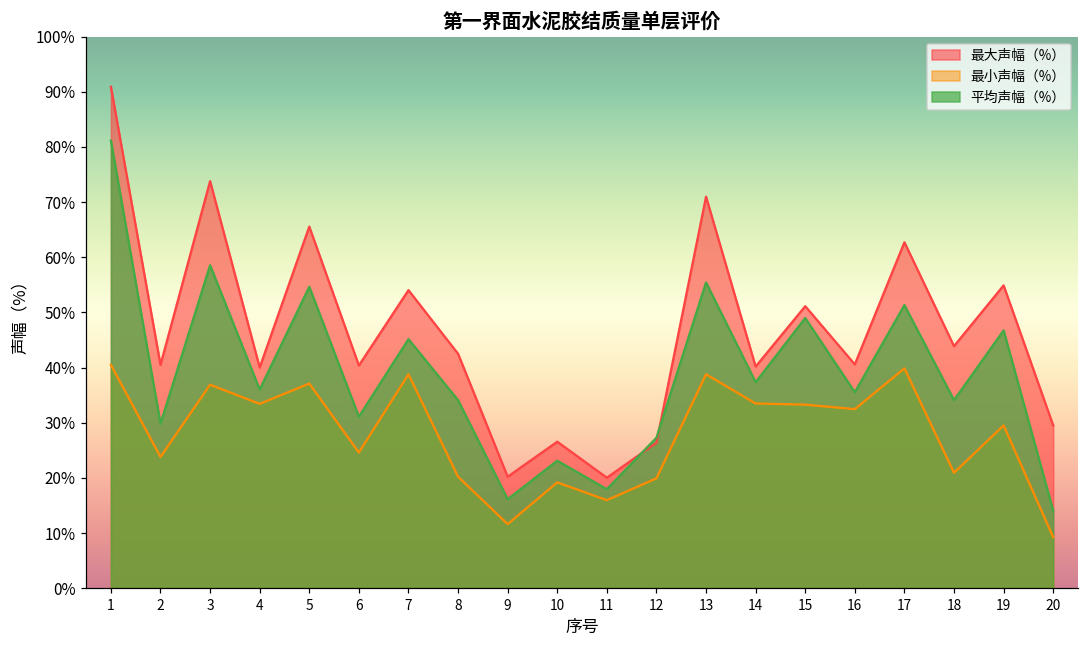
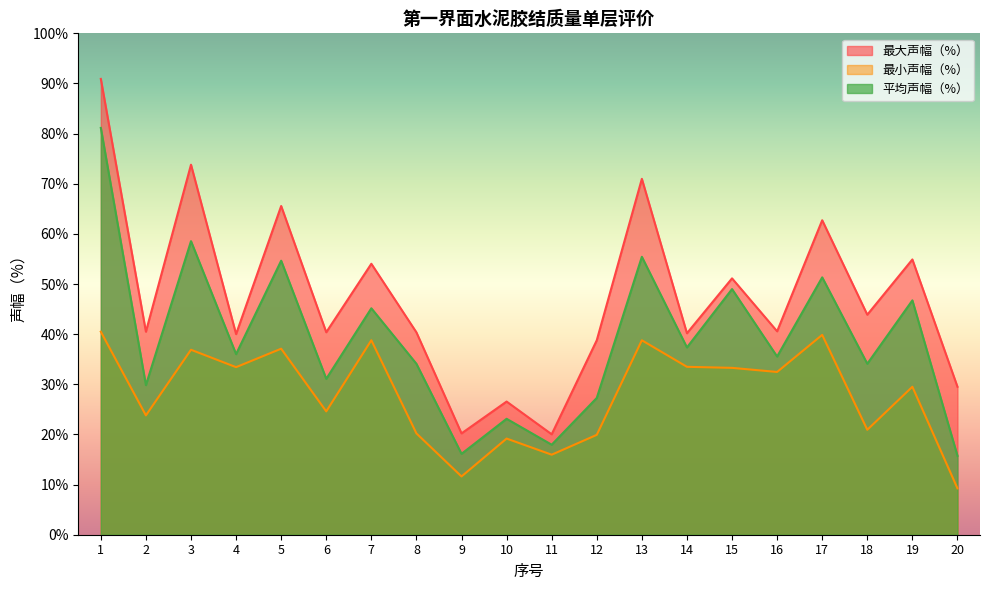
最大声幅（%）, 8: 43% -> 40%
最大声幅（%）, 12: 26% -> 39%
平均声幅（%）, 20: 14% -> 16%
